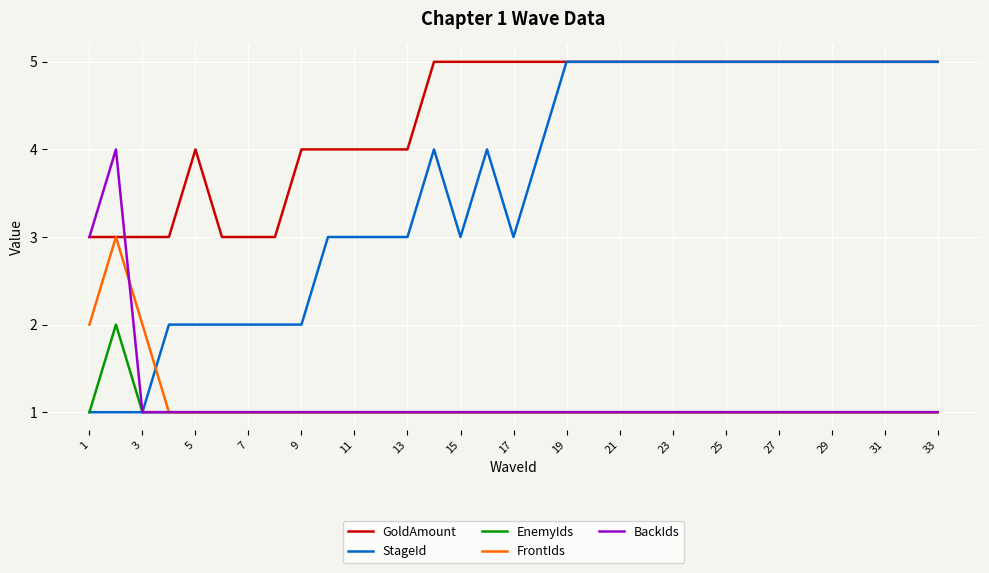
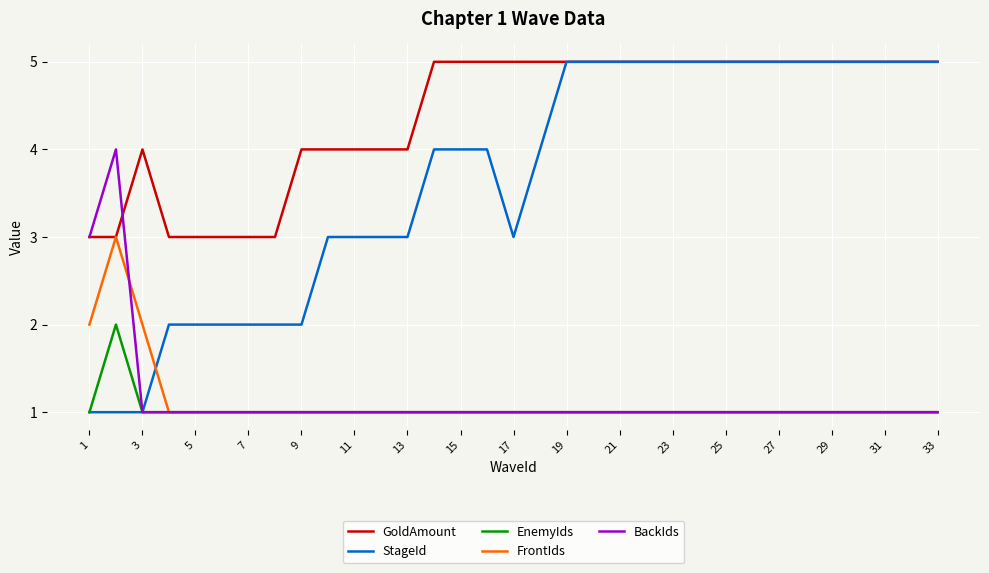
GoldAmount, 3: 3 -> 4
GoldAmount, 5: 4 -> 3
StageId, 15: 3 -> 4
